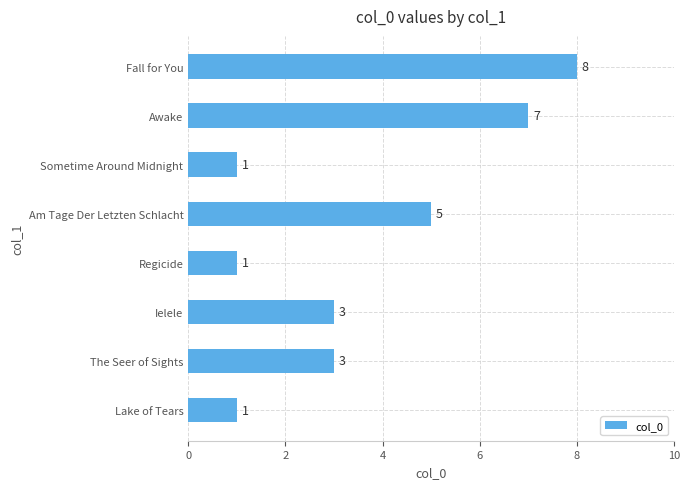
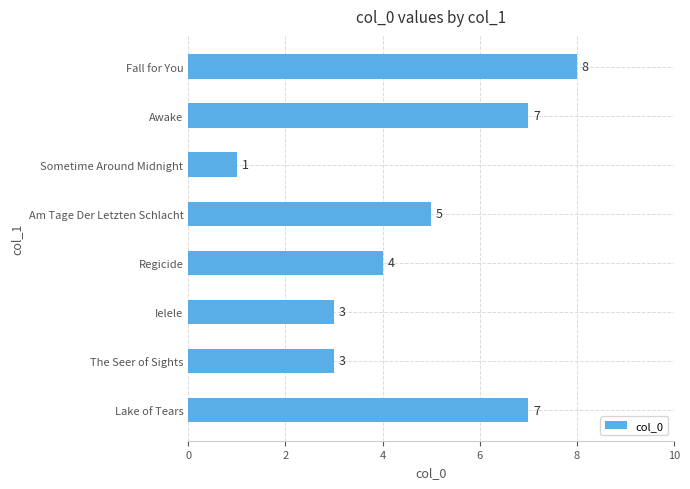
Regicide: 1 -> 4
Lake of Tears: 1 -> 7
